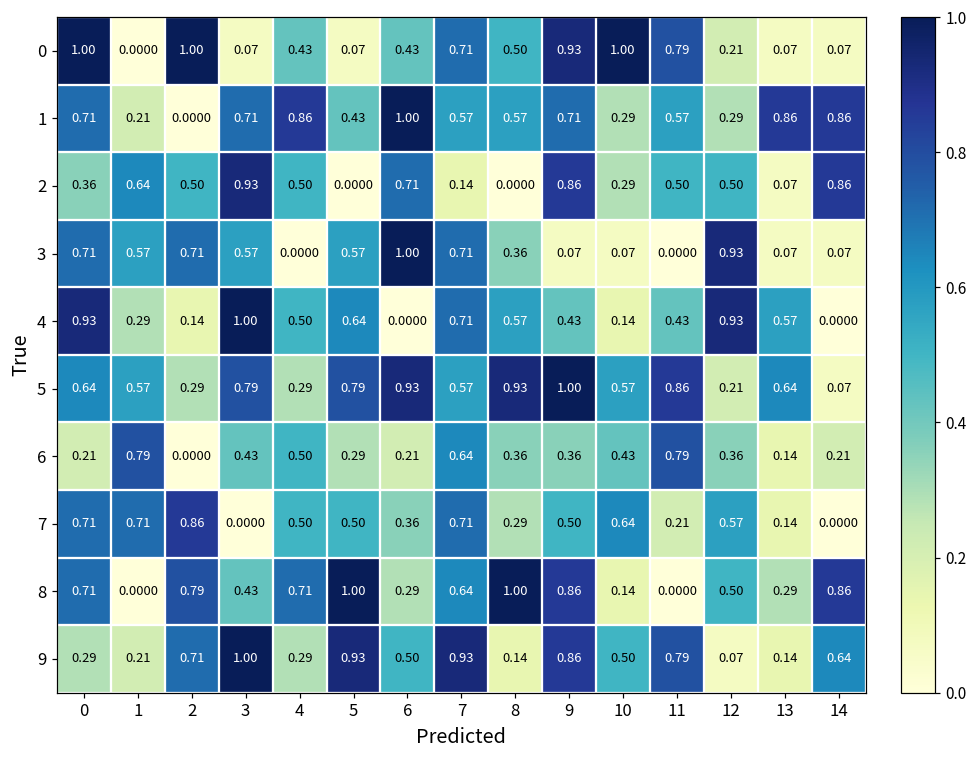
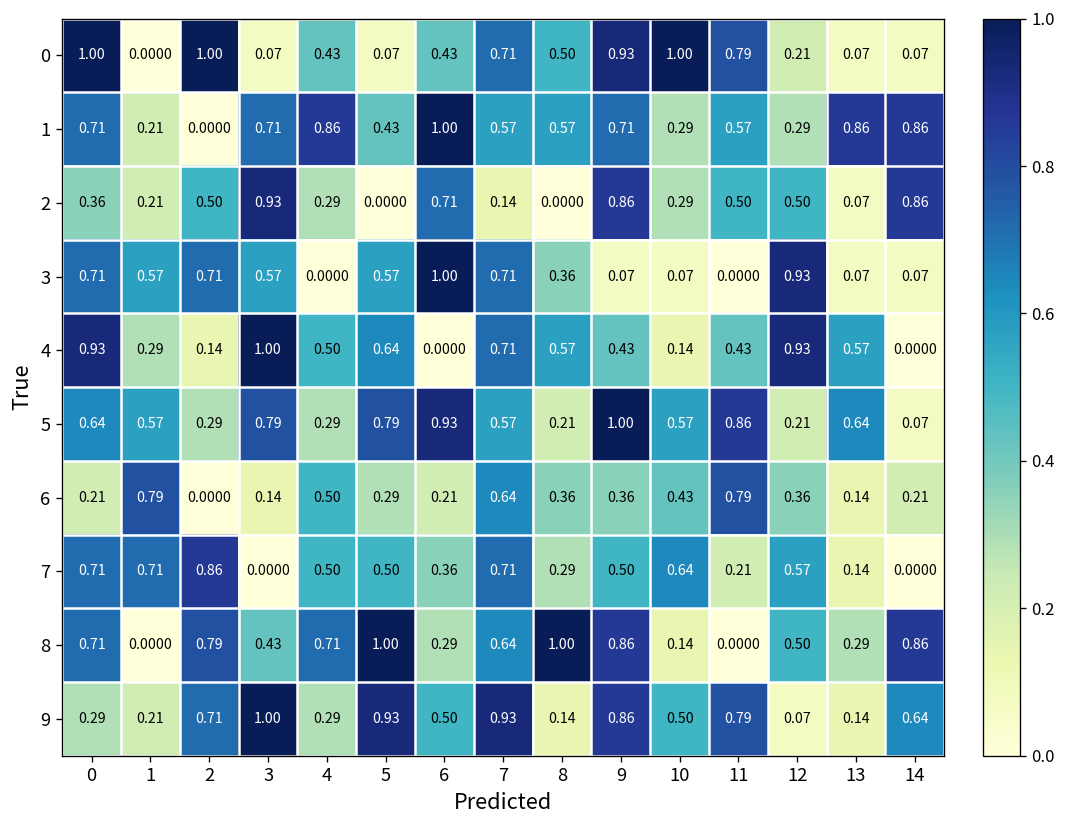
2, 1: 0.64 -> 0.21
2, 4: 0.50 -> 0.29
5, 8: 0.93 -> 0.21
6, 3: 0.43 -> 0.14
